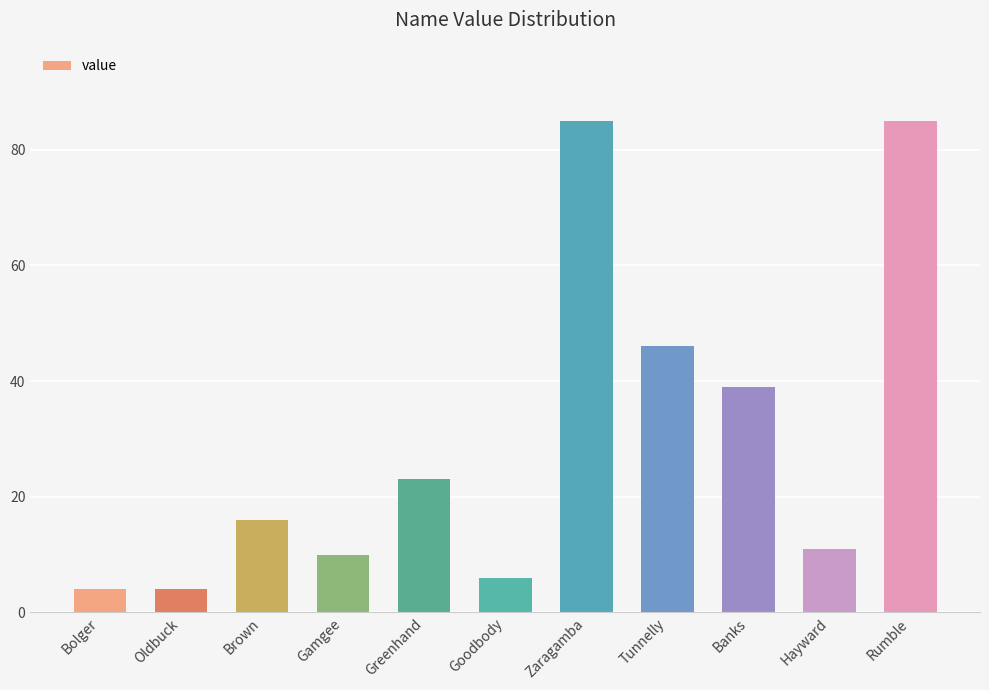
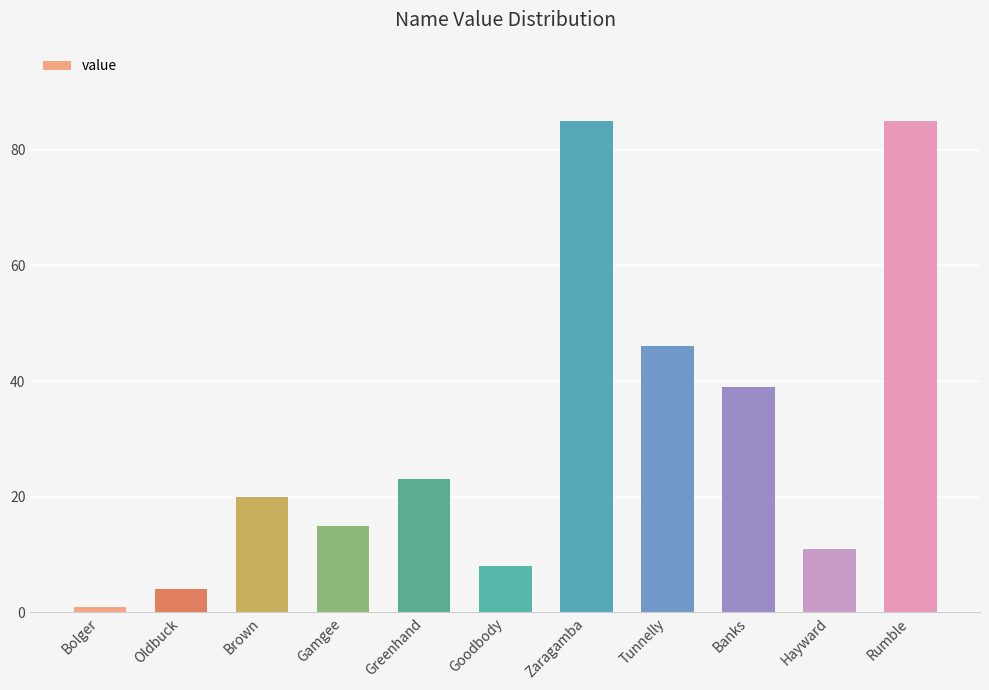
Bolger: 4 -> 1
Brown: 16 -> 20
Gamgee: 10 -> 15
Goodbody: 6 -> 8
